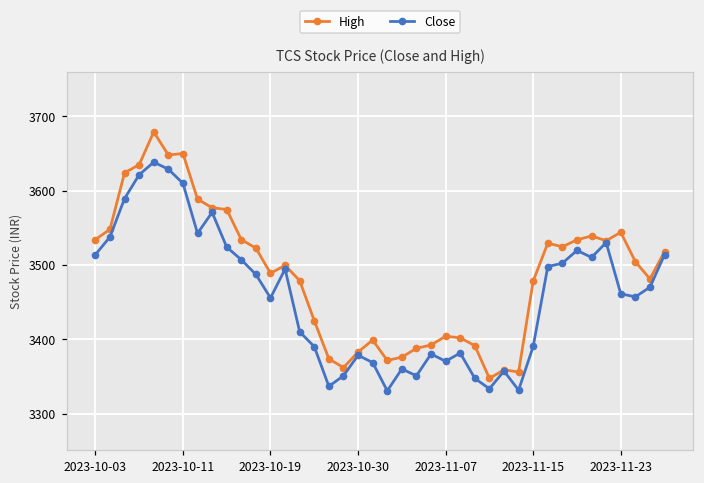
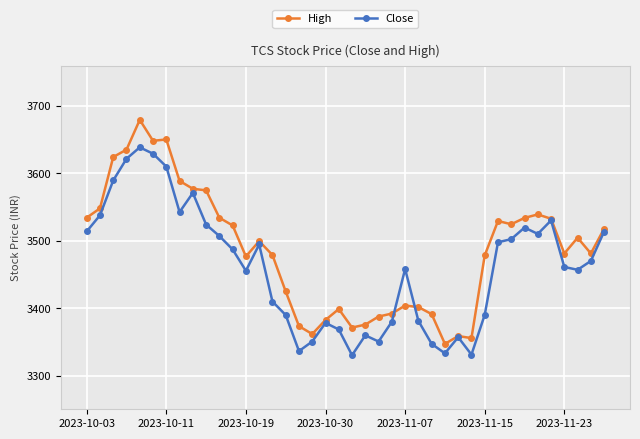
High, 2023-10-19: 3490 -> 3480
Close, 2023-11-07: 3370 -> 3460
High, 2023-11-23: 3540 -> 3480
